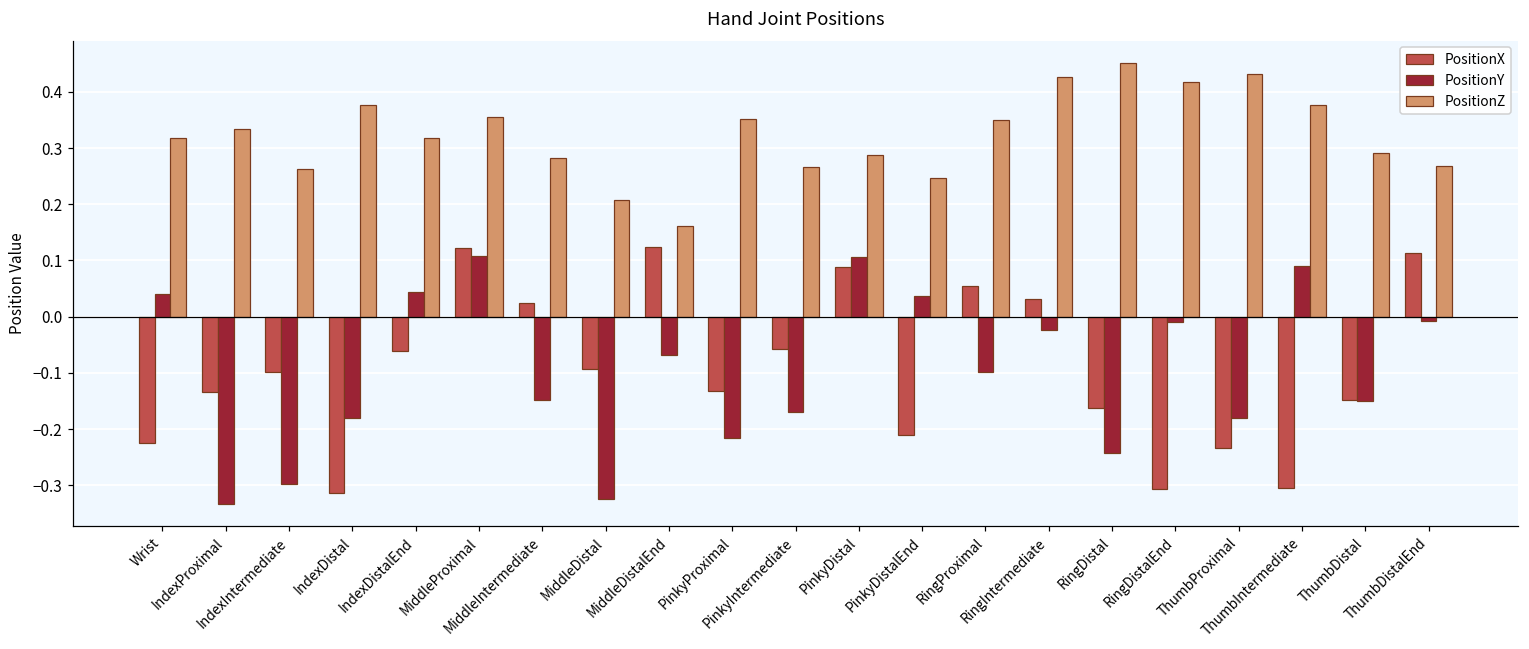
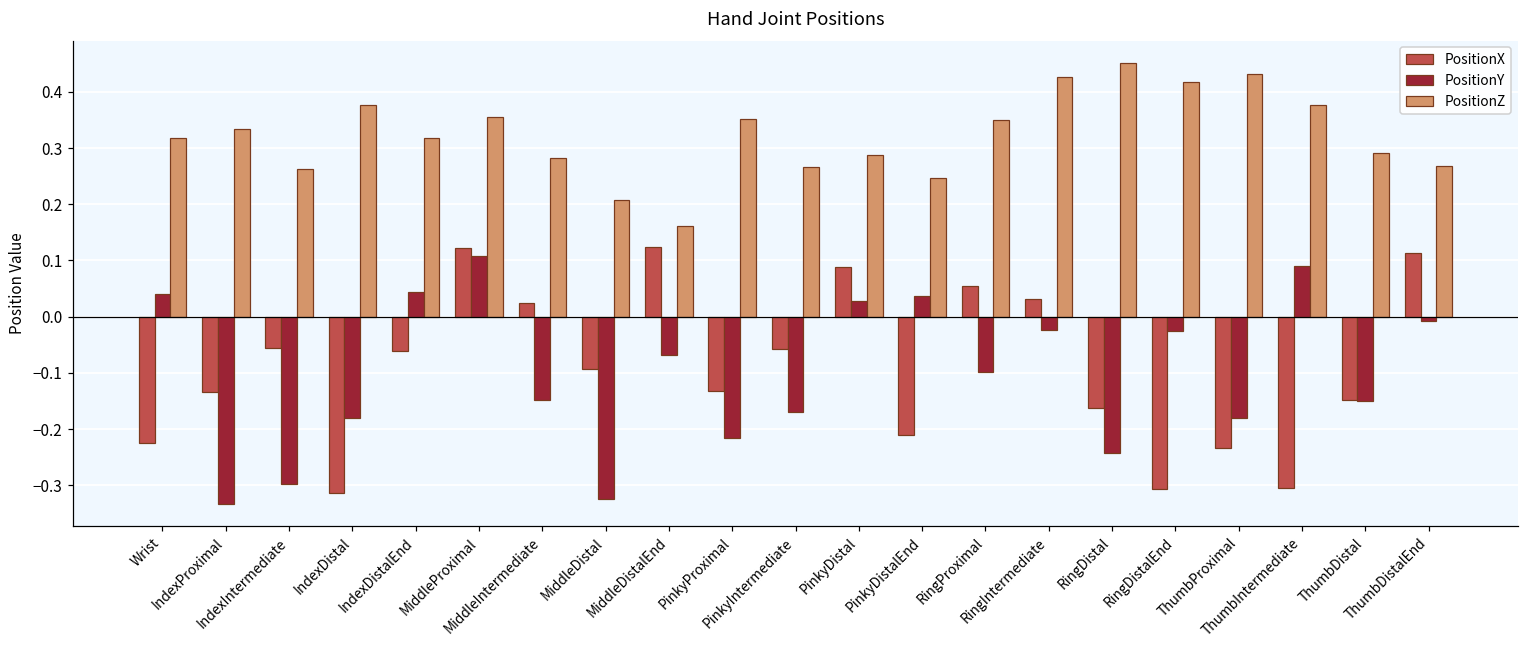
PositionX, IndexIntermediate: -0.10 -> -0.06
PositionY, PinkyDistal: 0.11 -> 0.03
PositionY, RingDistalEnd: -0.01 -> -0.03
